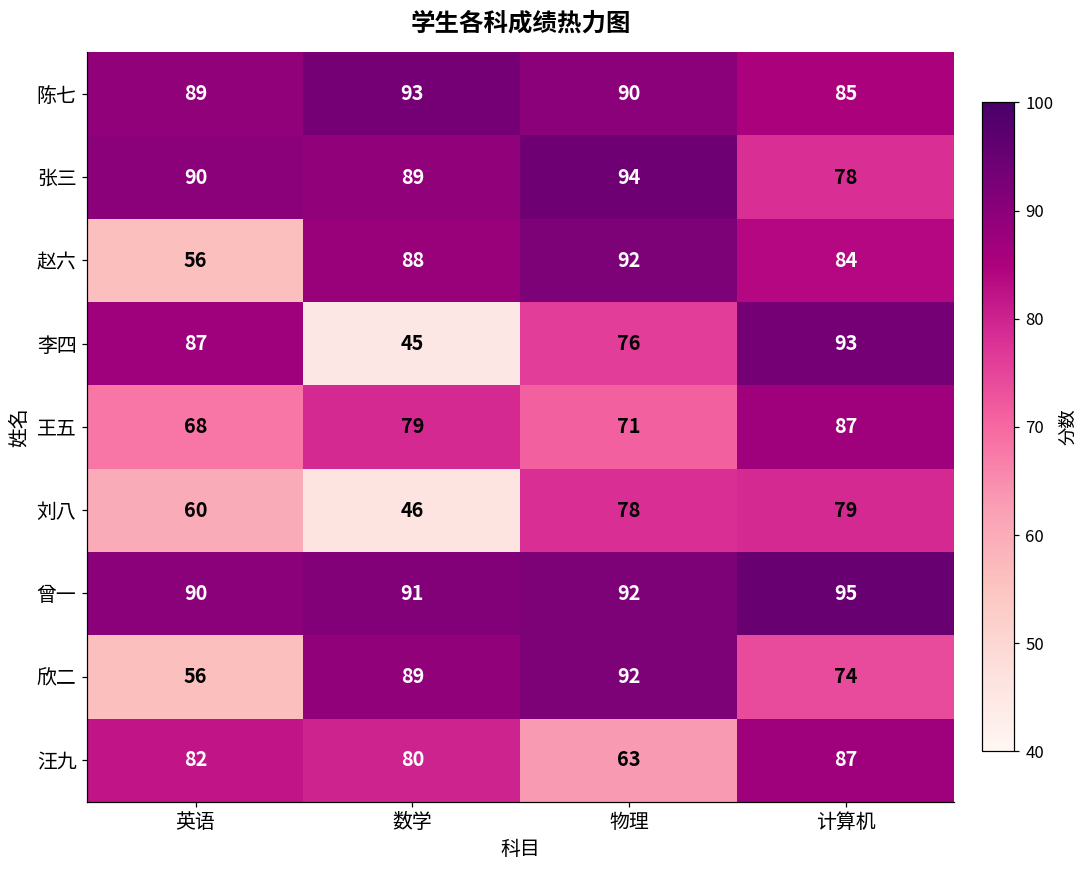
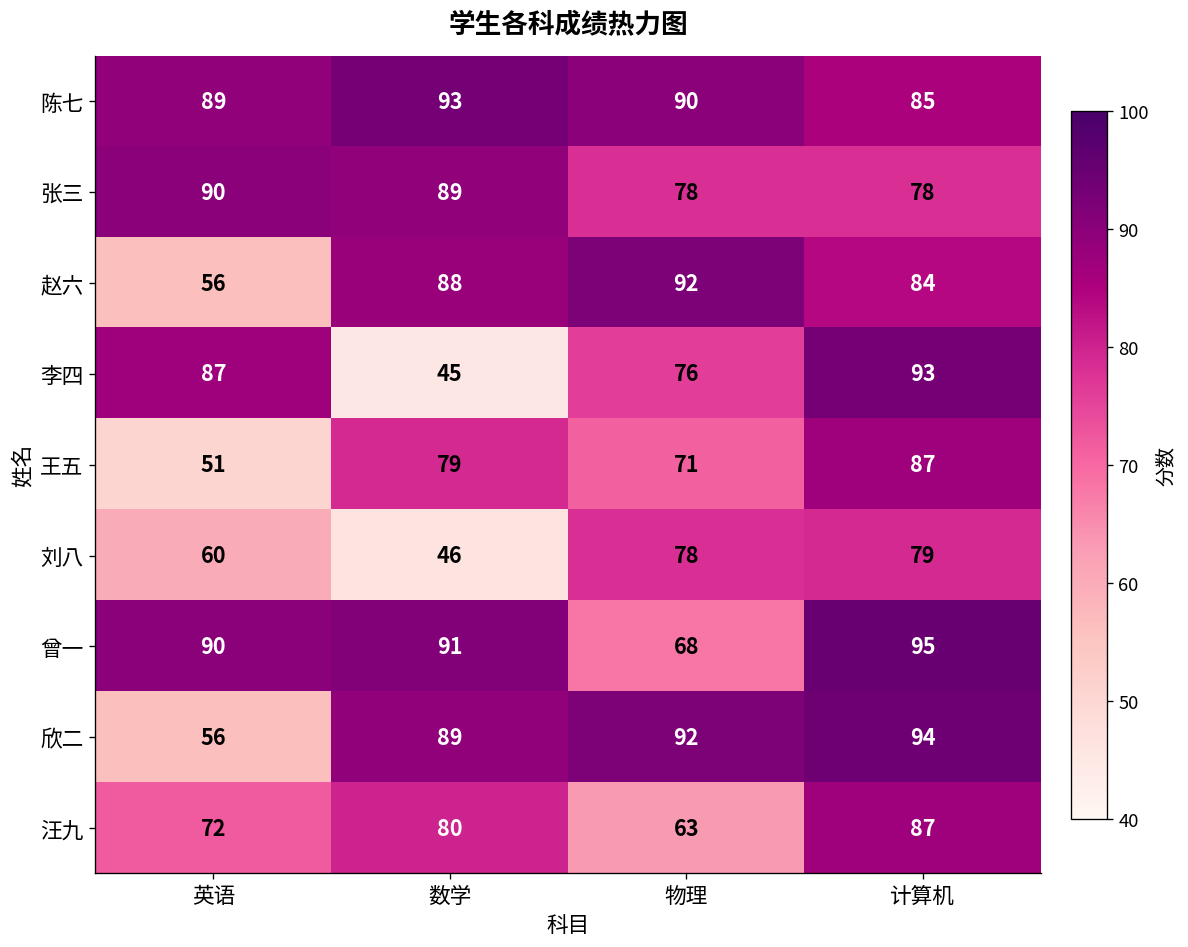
张三, 物理: 94 -> 78
王五, 英语: 68 -> 51
曾一, 物理: 92 -> 68
欣二, 计算机: 74 -> 94
汪九, 英语: 82 -> 72
